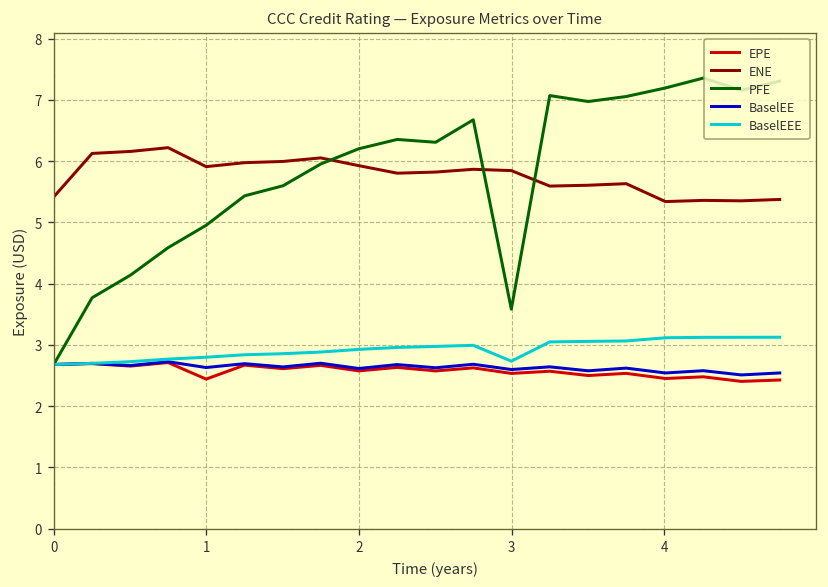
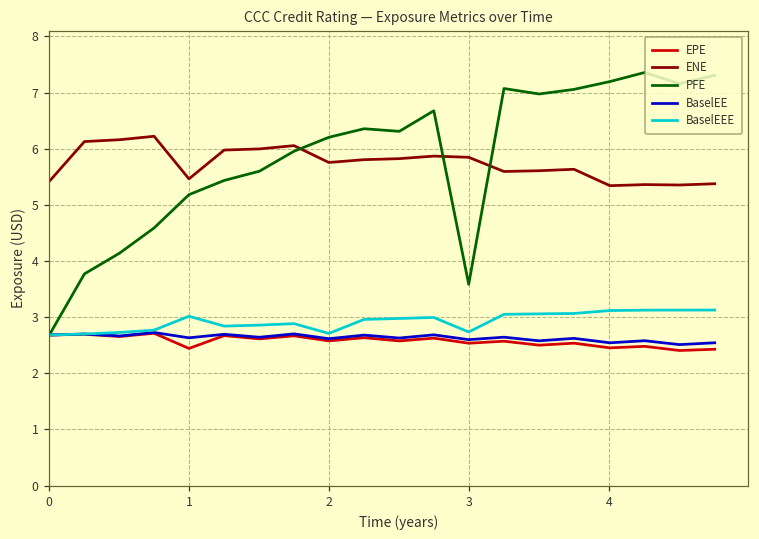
ENE, 1: 5.9 -> 5.5
PFE, 1: 5.0 -> 5.2
BaselEEE, 1: 2.8 -> 3.0
ENE, 2: 5.9 -> 5.8
BaselEEE, 2: 2.9 -> 2.7
